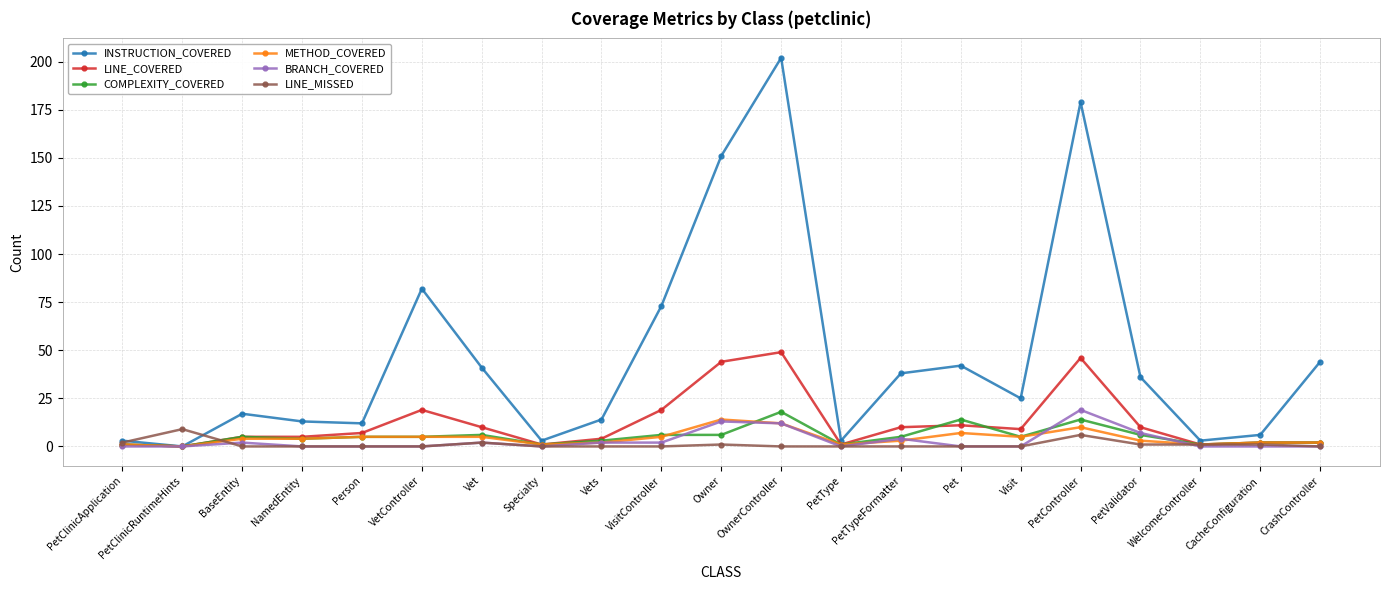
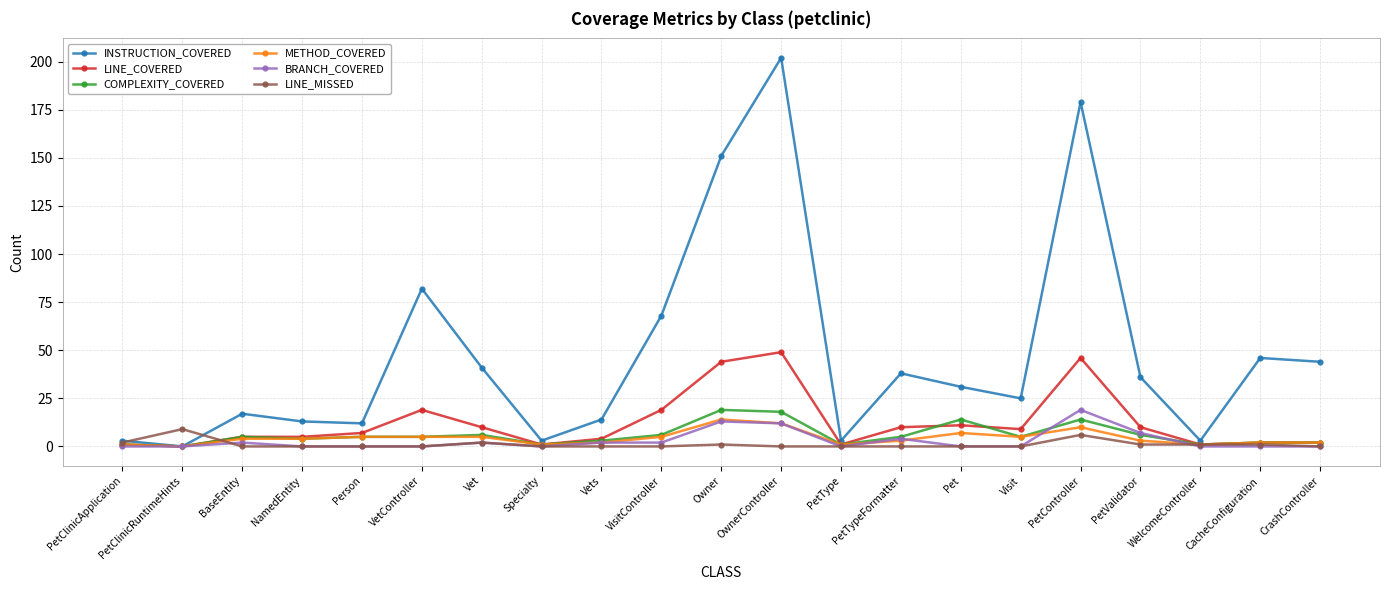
INSTRUCTION_COVERED, VisitController: 73 -> 68
COMPLEXITY_COVERED, Owner: 6 -> 19
INSTRUCTION_COVERED, Pet: 42 -> 31
INSTRUCTION_COVERED, CacheConfiguration: 6 -> 46
